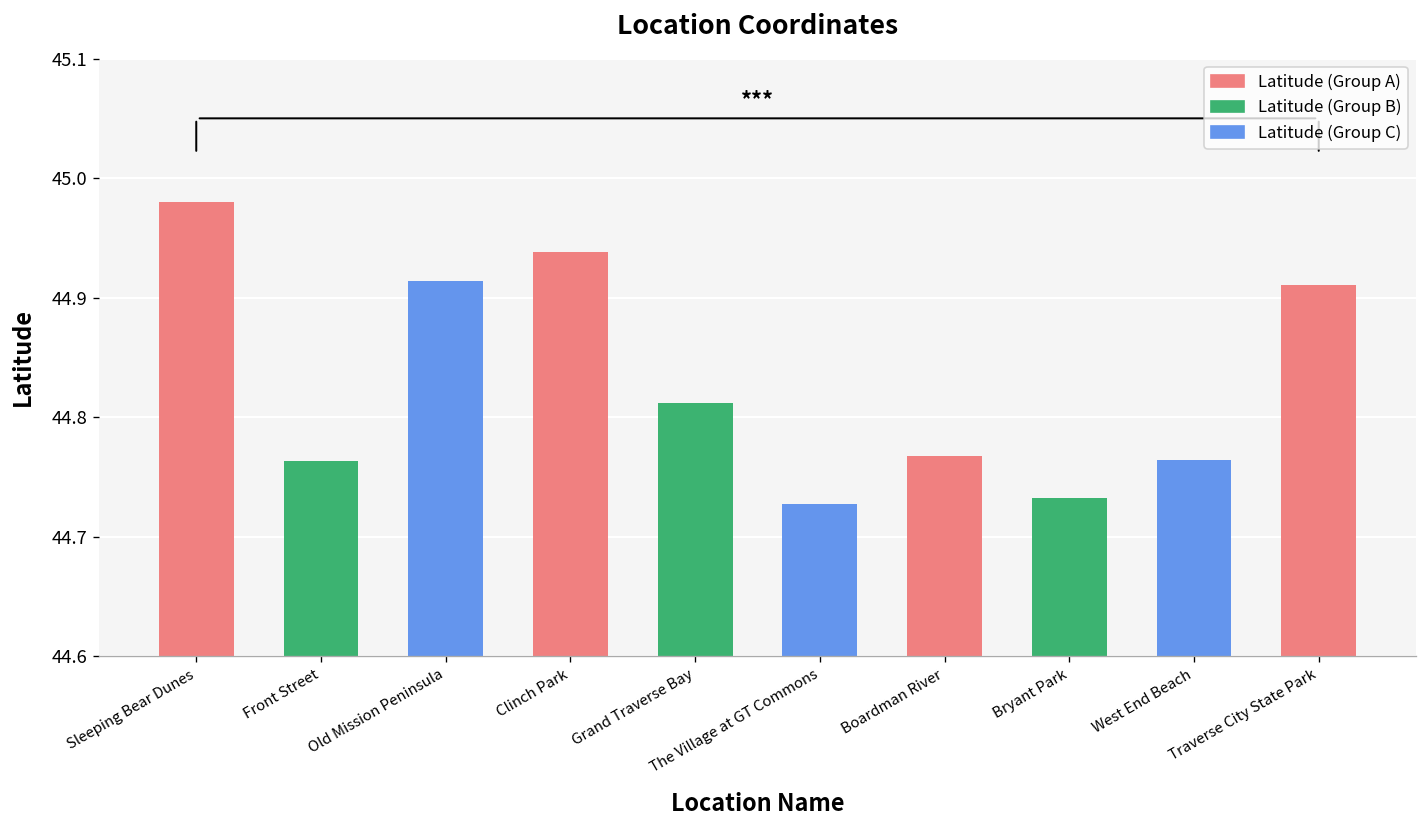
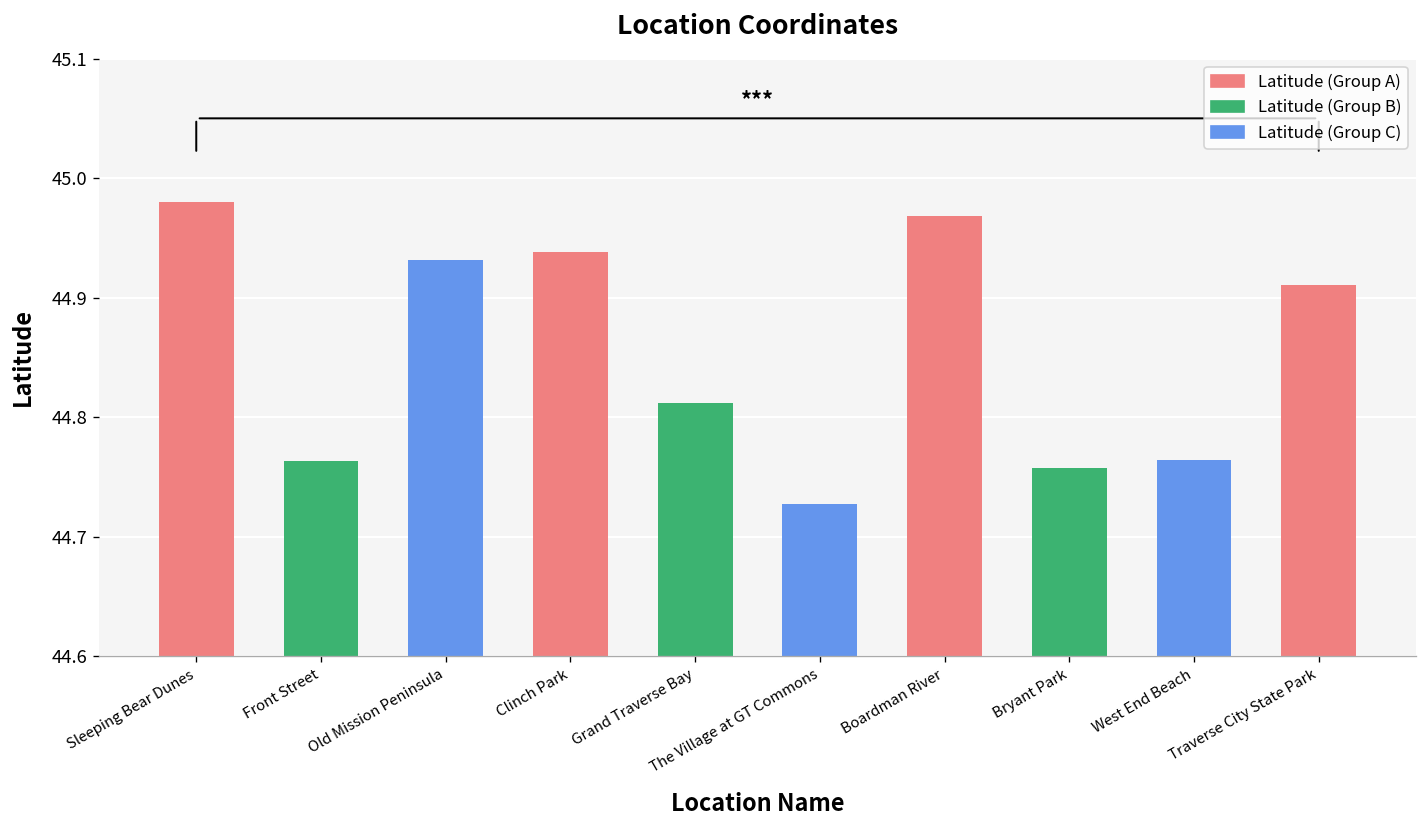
Old Mission Peninsula: 44.91 -> 44.93
Boardman River: 44.77 -> 44.97
Bryant Park: 44.73 -> 44.76
